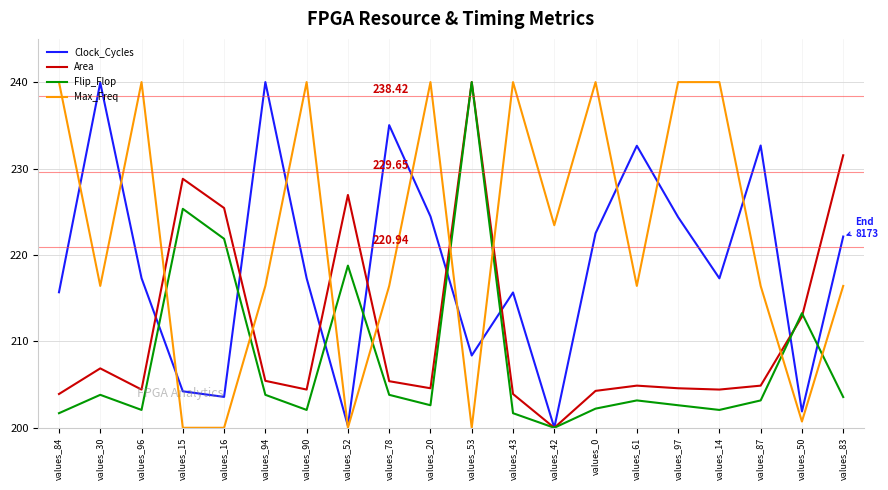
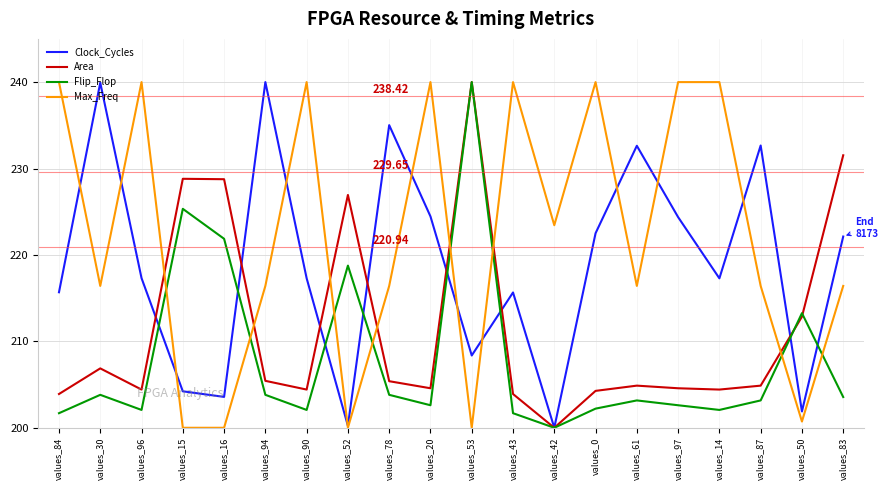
Area, values_16: 225 -> 229
